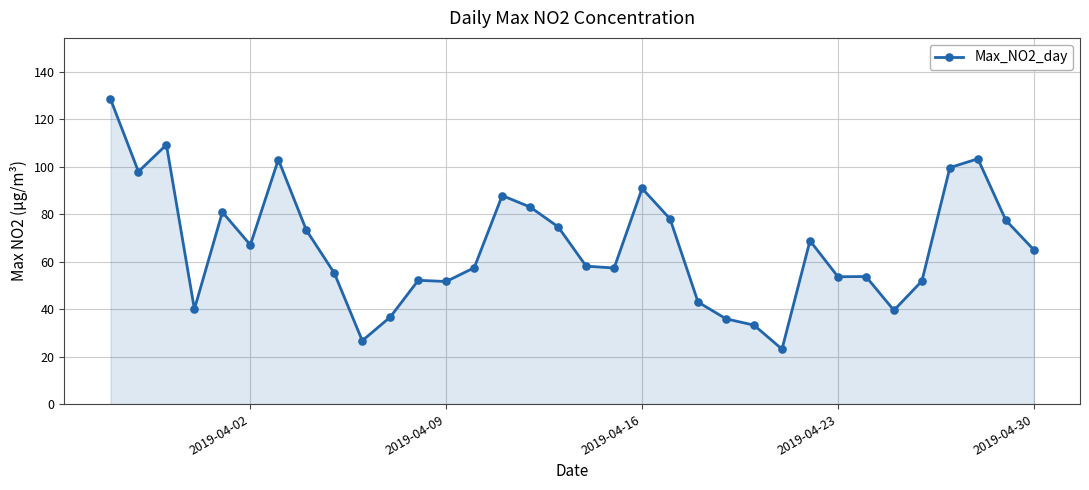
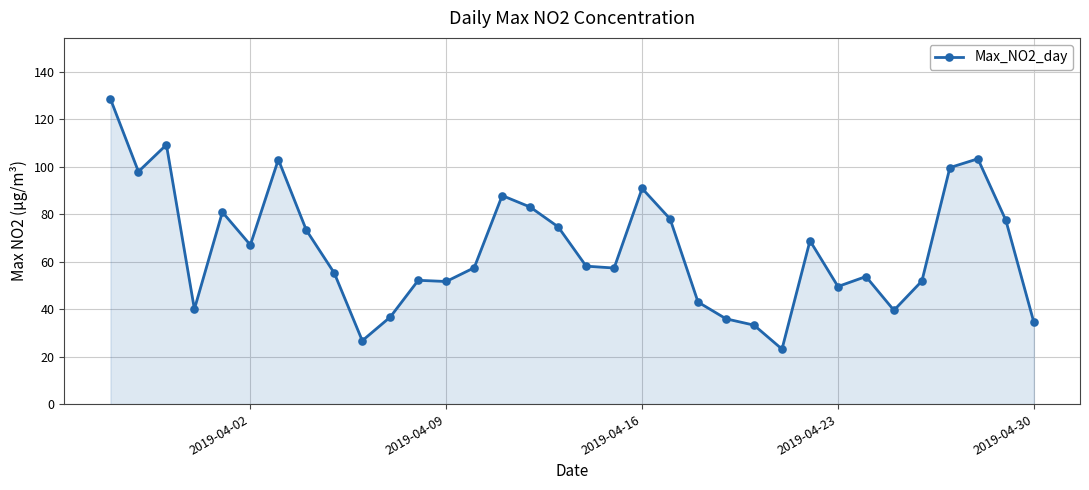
2019-04-23: 54 -> 50
2019-04-30: 65 -> 34
